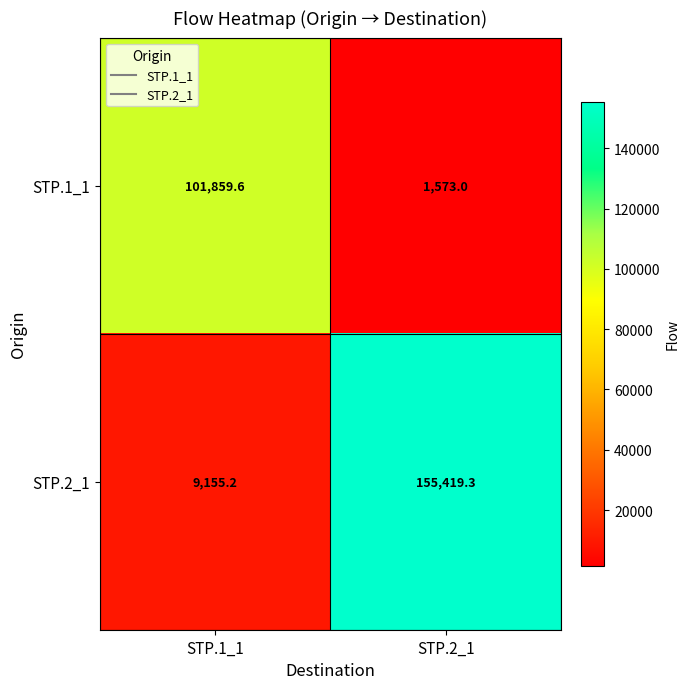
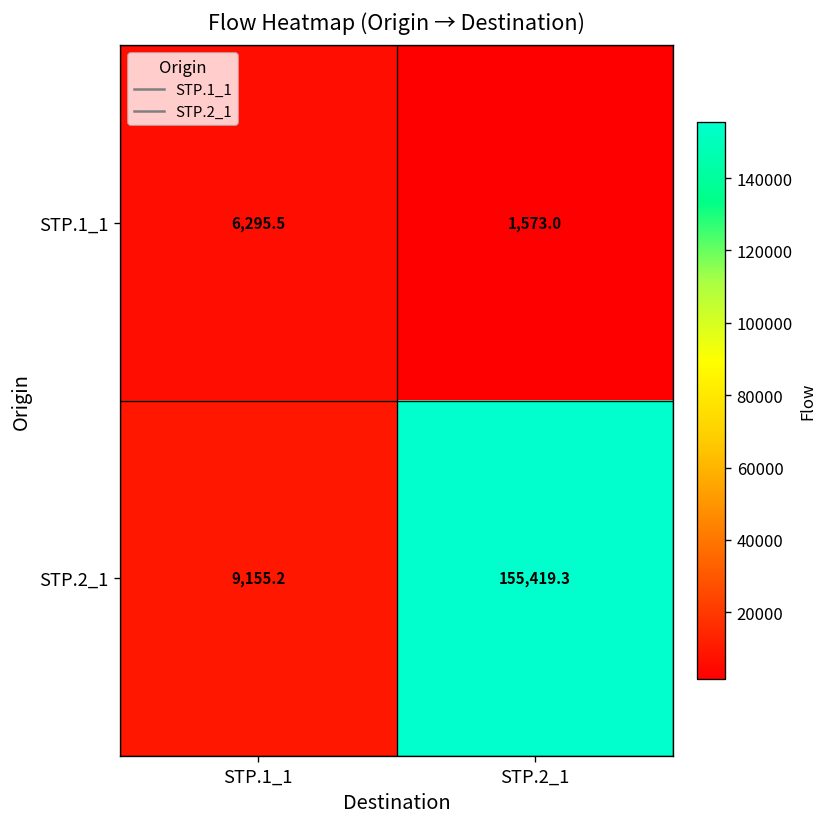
STP.1_1, STP.1_1: 101,859.6 -> 6,295.5
